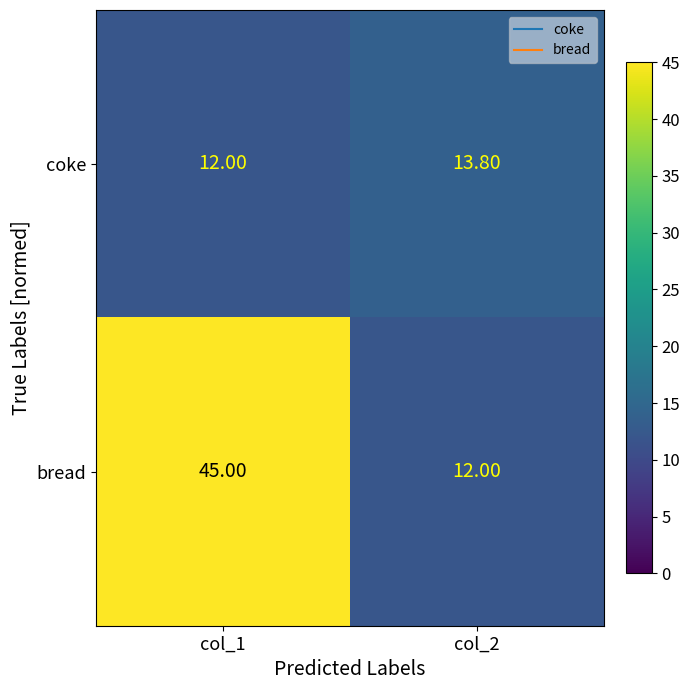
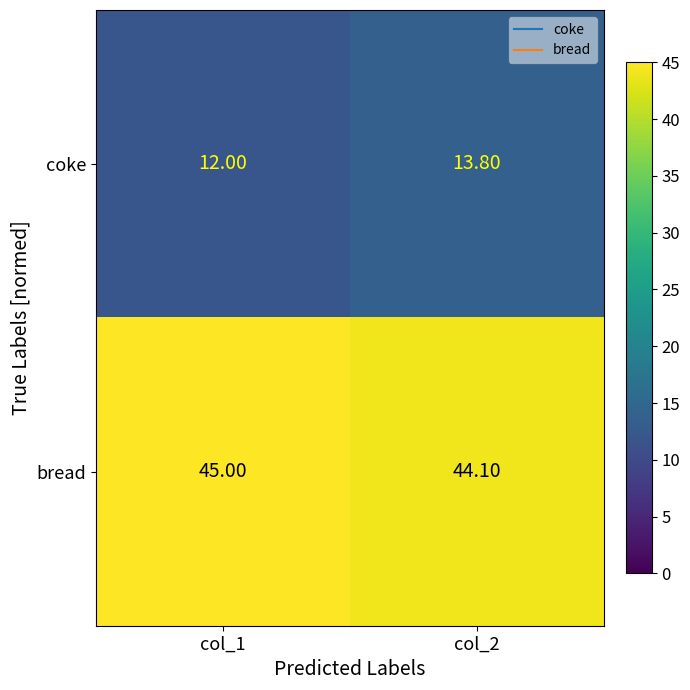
bread, col_2: 12.00 -> 44.10
